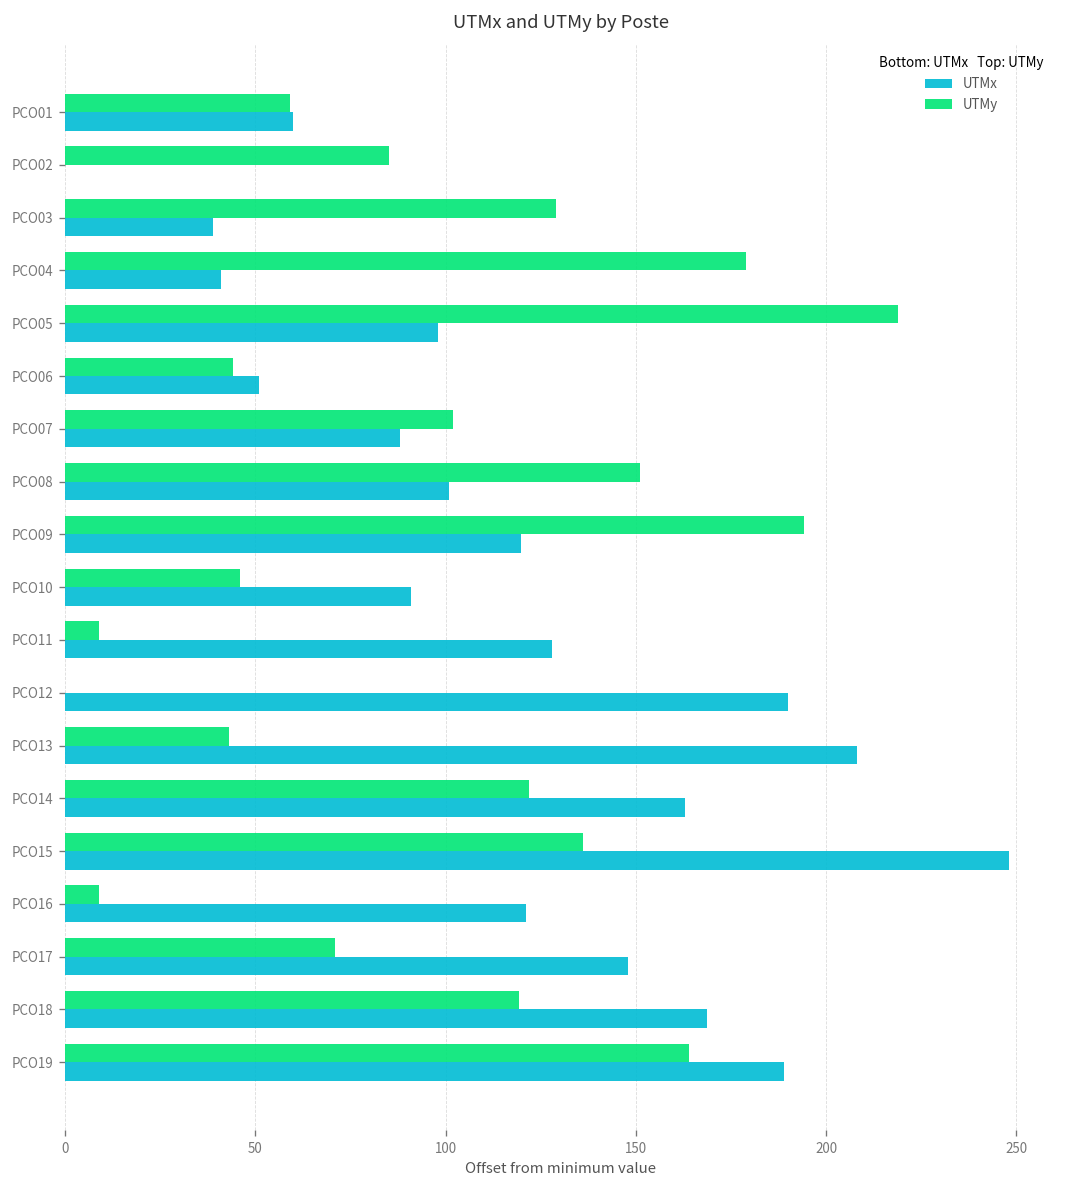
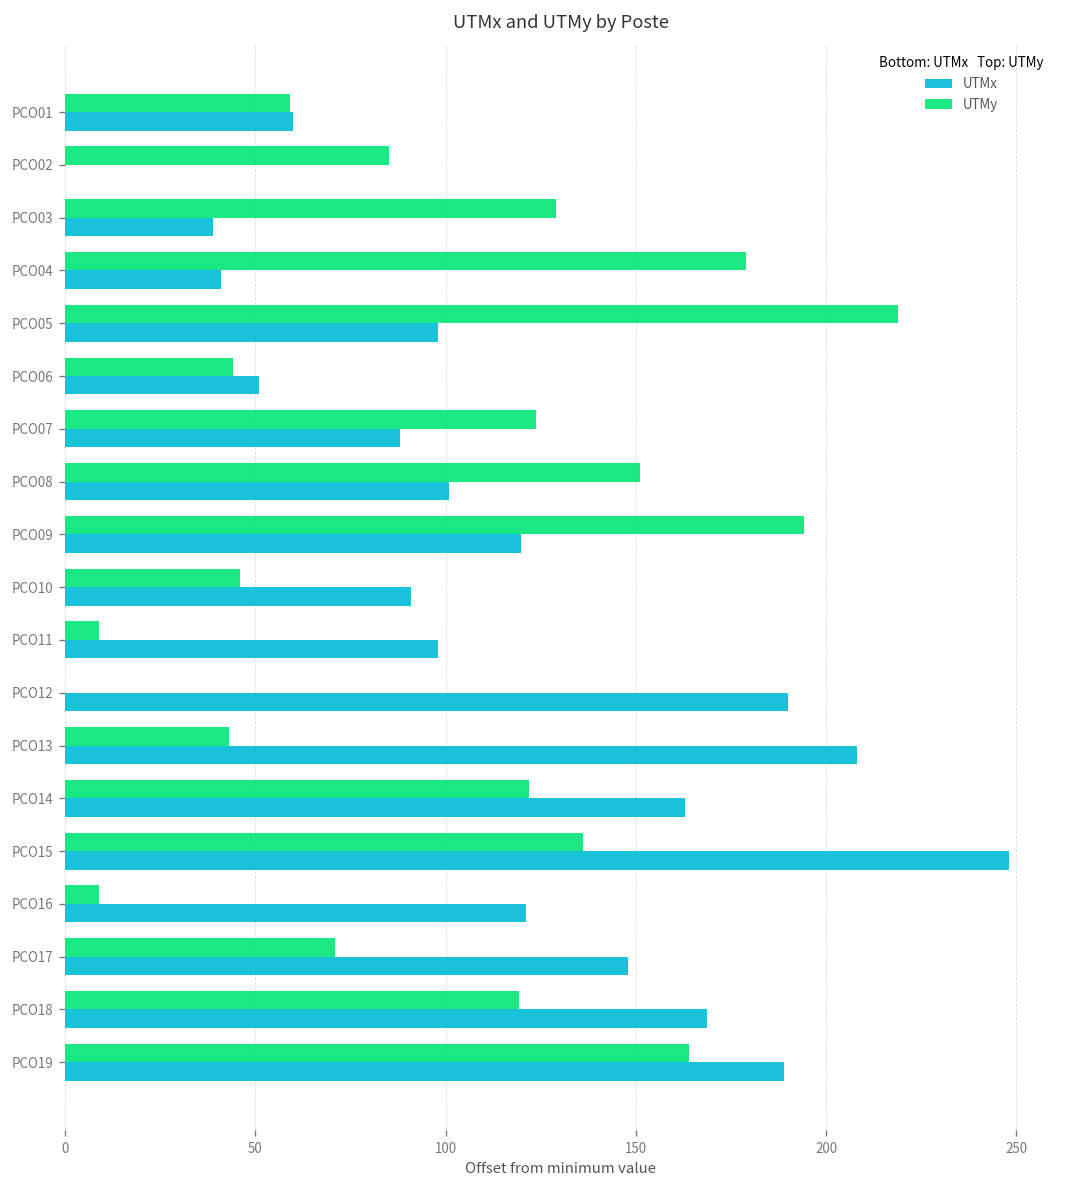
UTMy, PCO07: 102 -> 124
UTMx, PCO11: 128 -> 98
